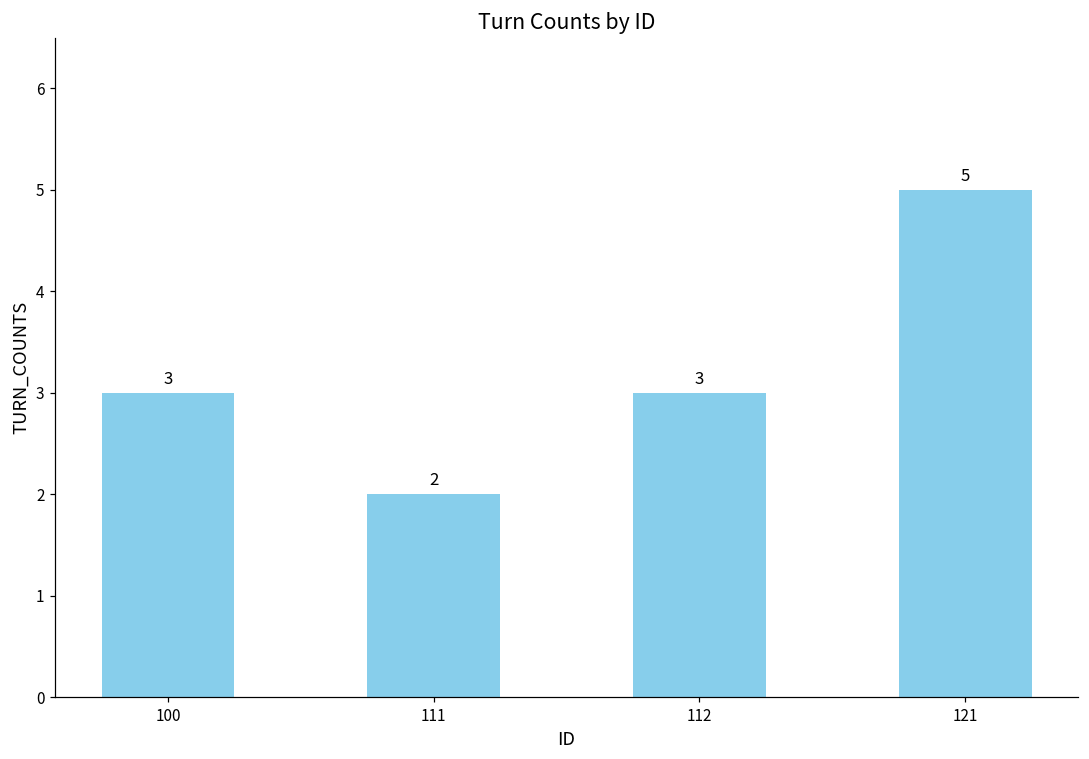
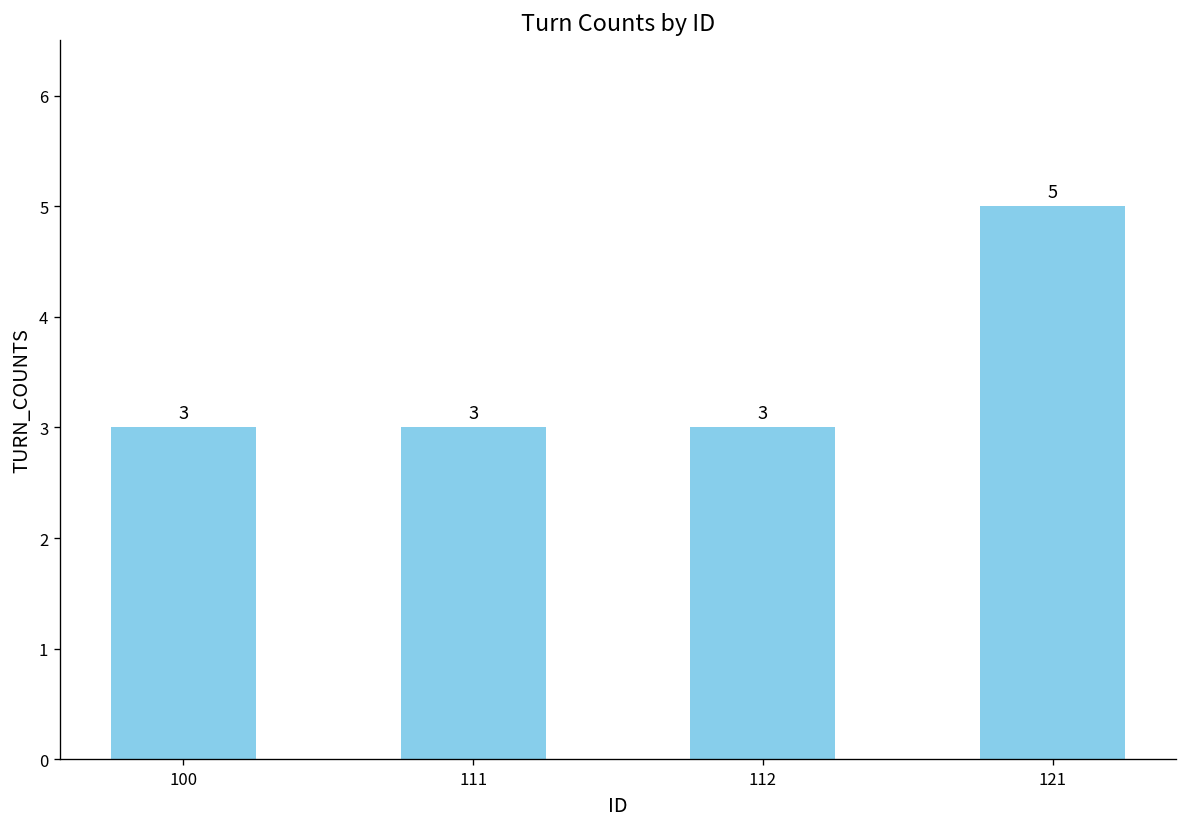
111: 2 -> 3
